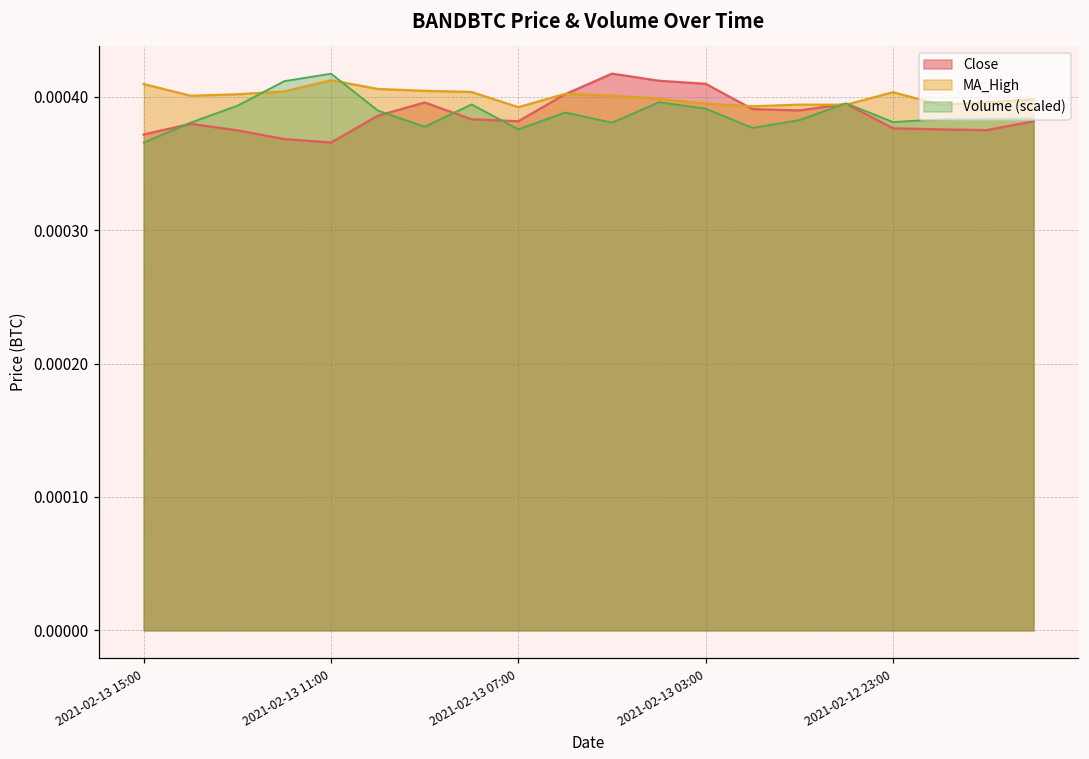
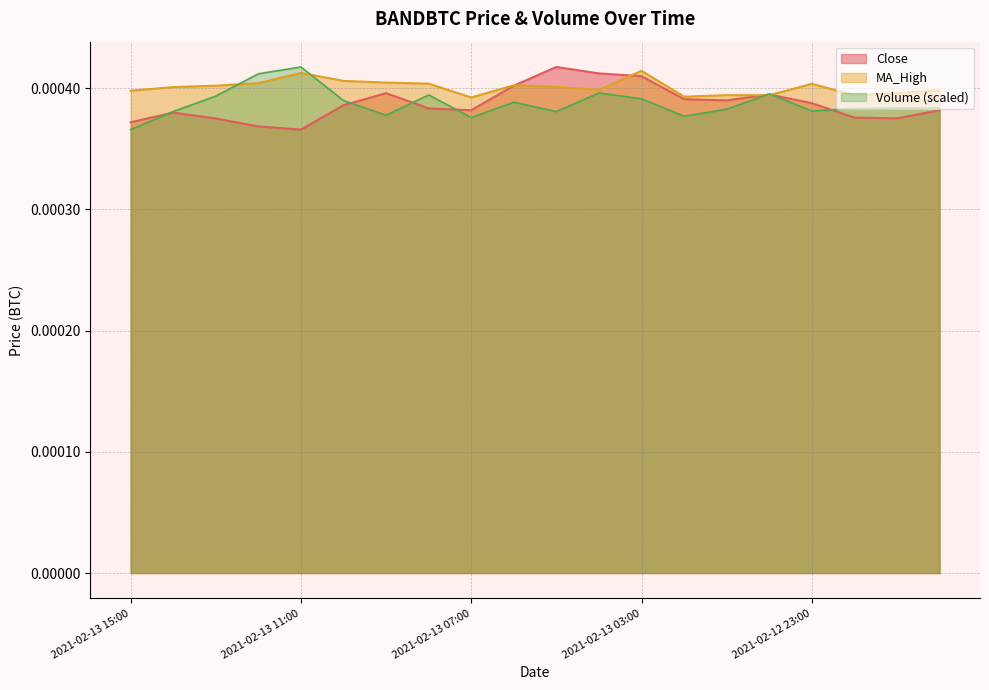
MA_High, 2021-02-13 15:00: 0.000410 -> 0.000398
MA_High, 2021-02-13 03:00: 0.000395 -> 0.000414
Close, 2021-02-12 23:00: 0.000376 -> 0.000388
